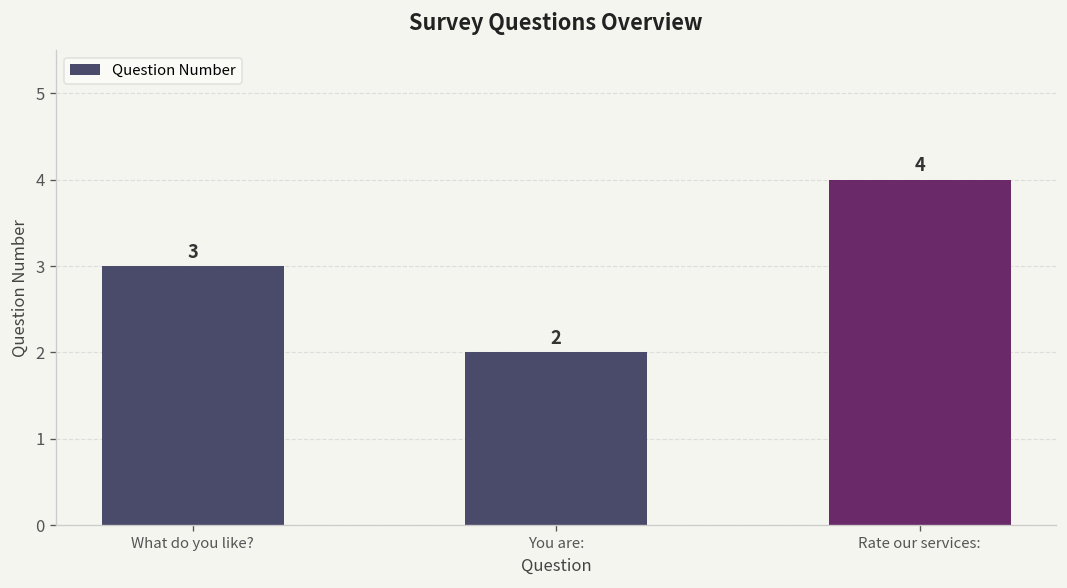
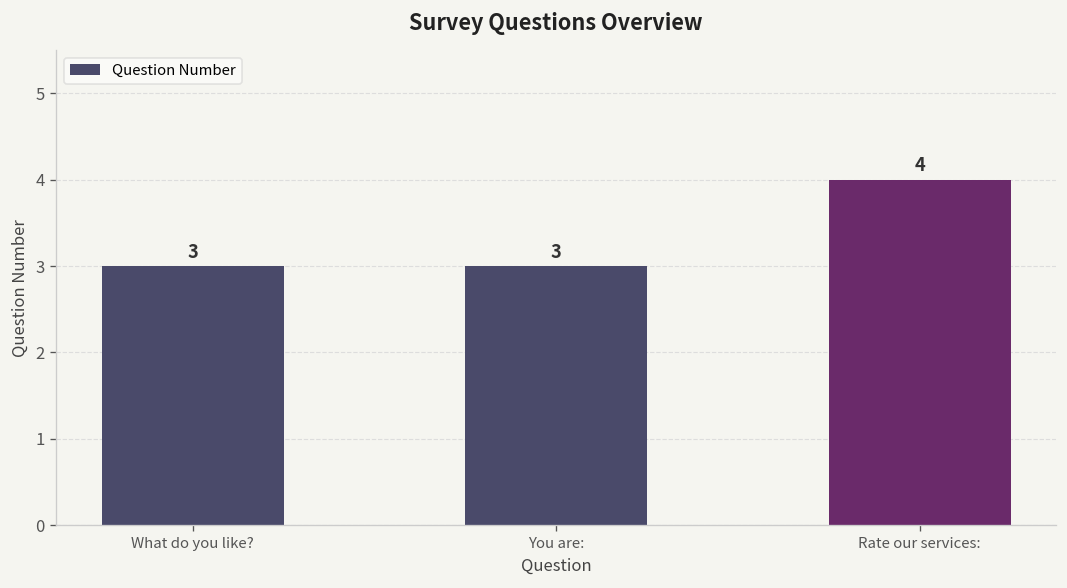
You are:: 2 -> 3
